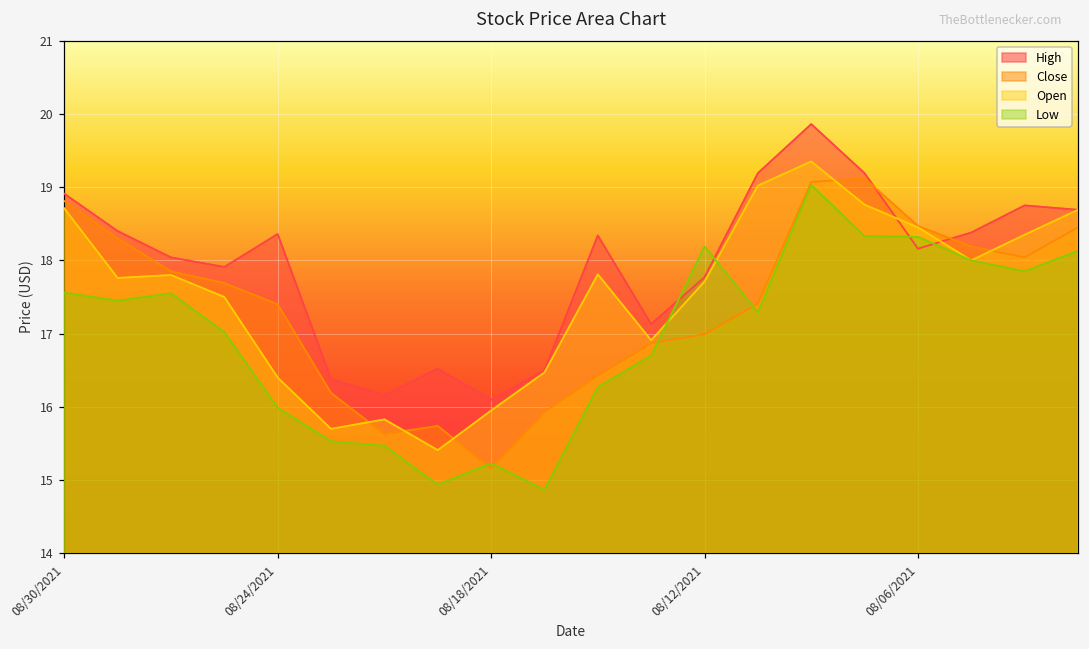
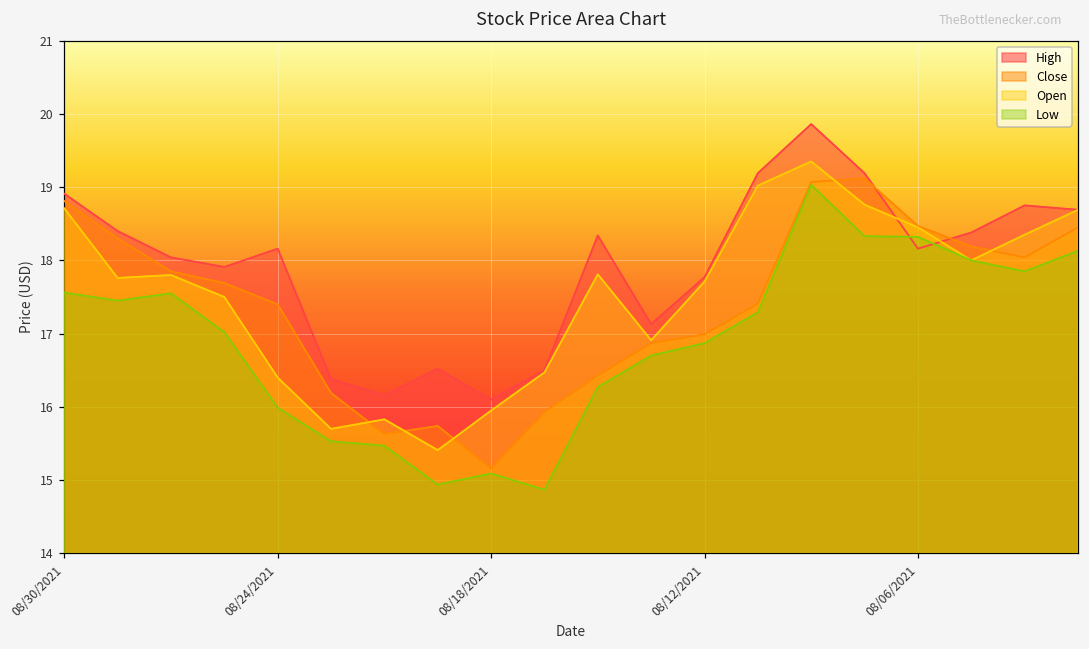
High, 08/24/2021: 18.4 -> 18.2
Low, 08/18/2021: 15.2 -> 15.1
Low, 08/12/2021: 18.2 -> 16.9
